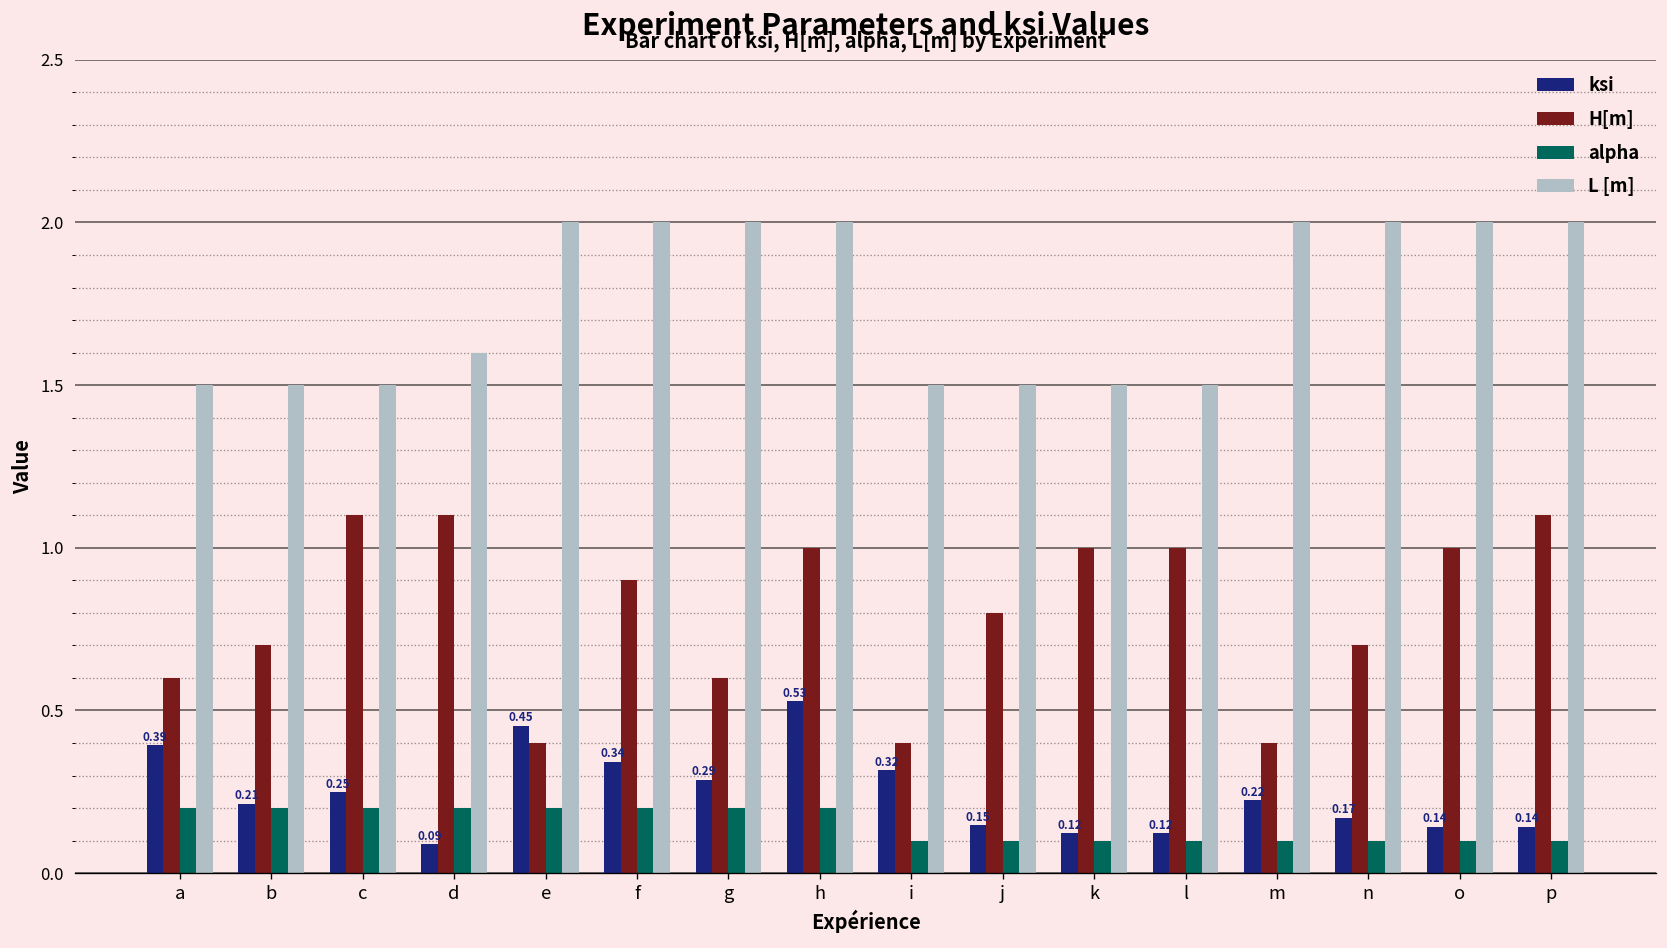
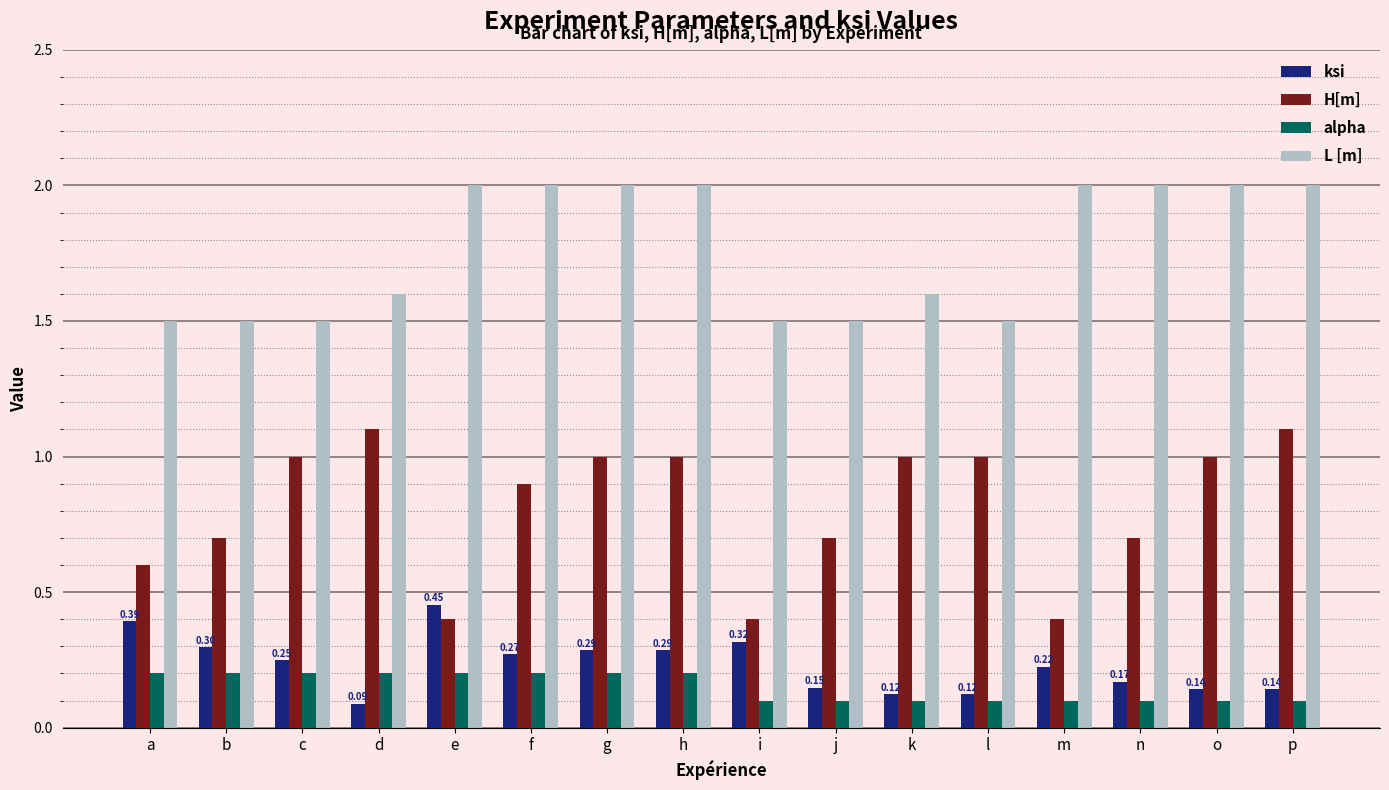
ksi, b: 0.21 -> 0.30
H[m], c: 1.1 -> 1.0
ksi, f: 0.34 -> 0.27
H[m], g: 0.6 -> 1.0
ksi, h: 0.53 -> 0.29
H[m], j: 0.8 -> 0.7
L [m], k: 1.5 -> 1.6
